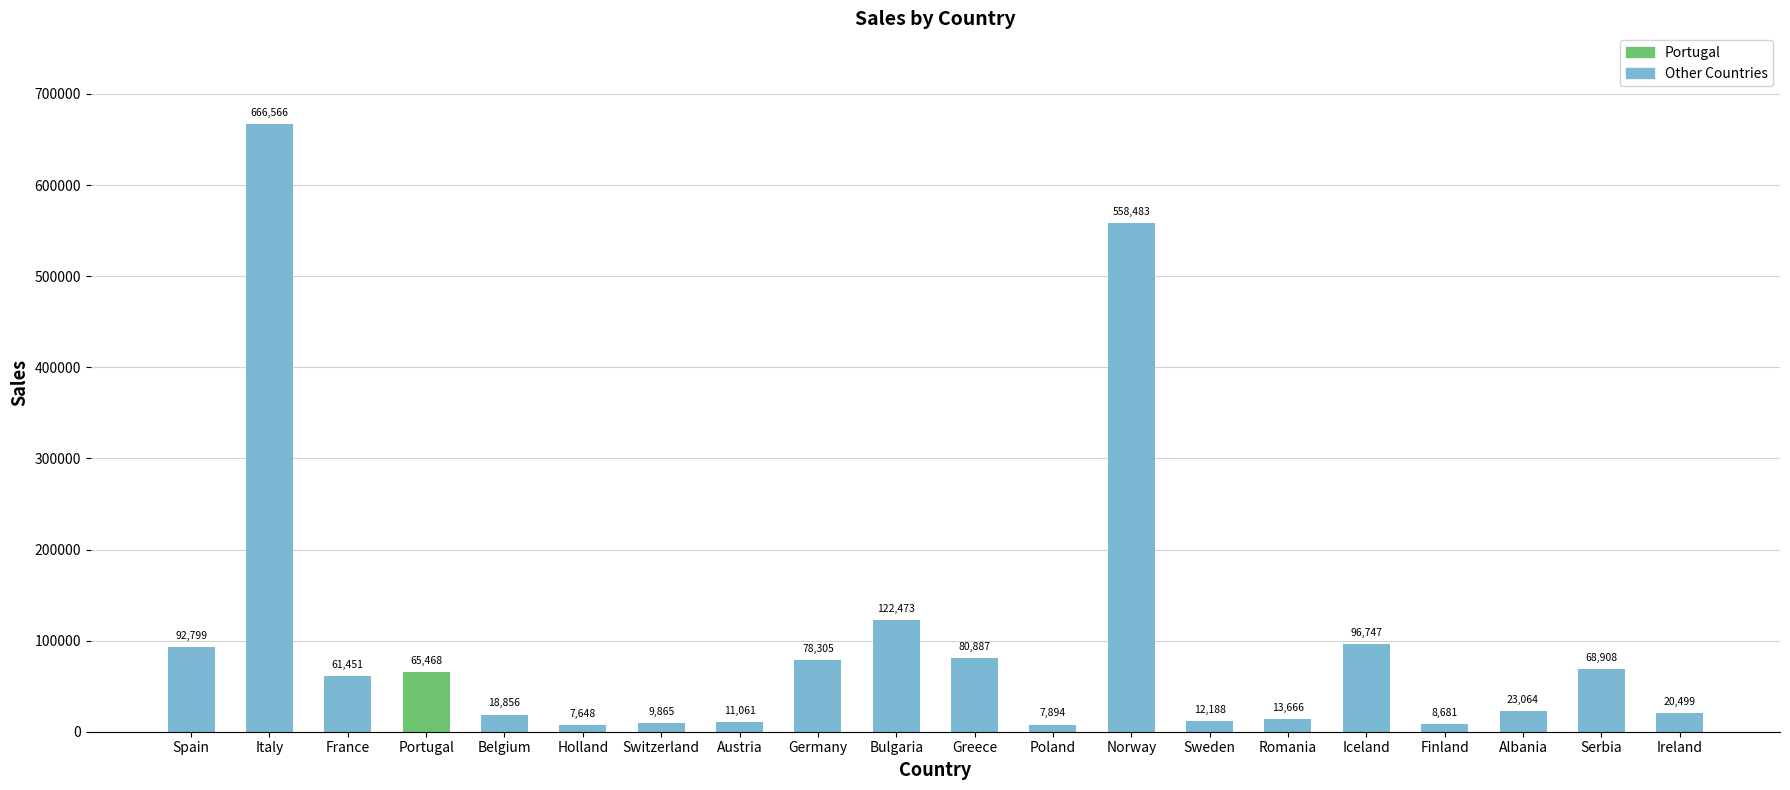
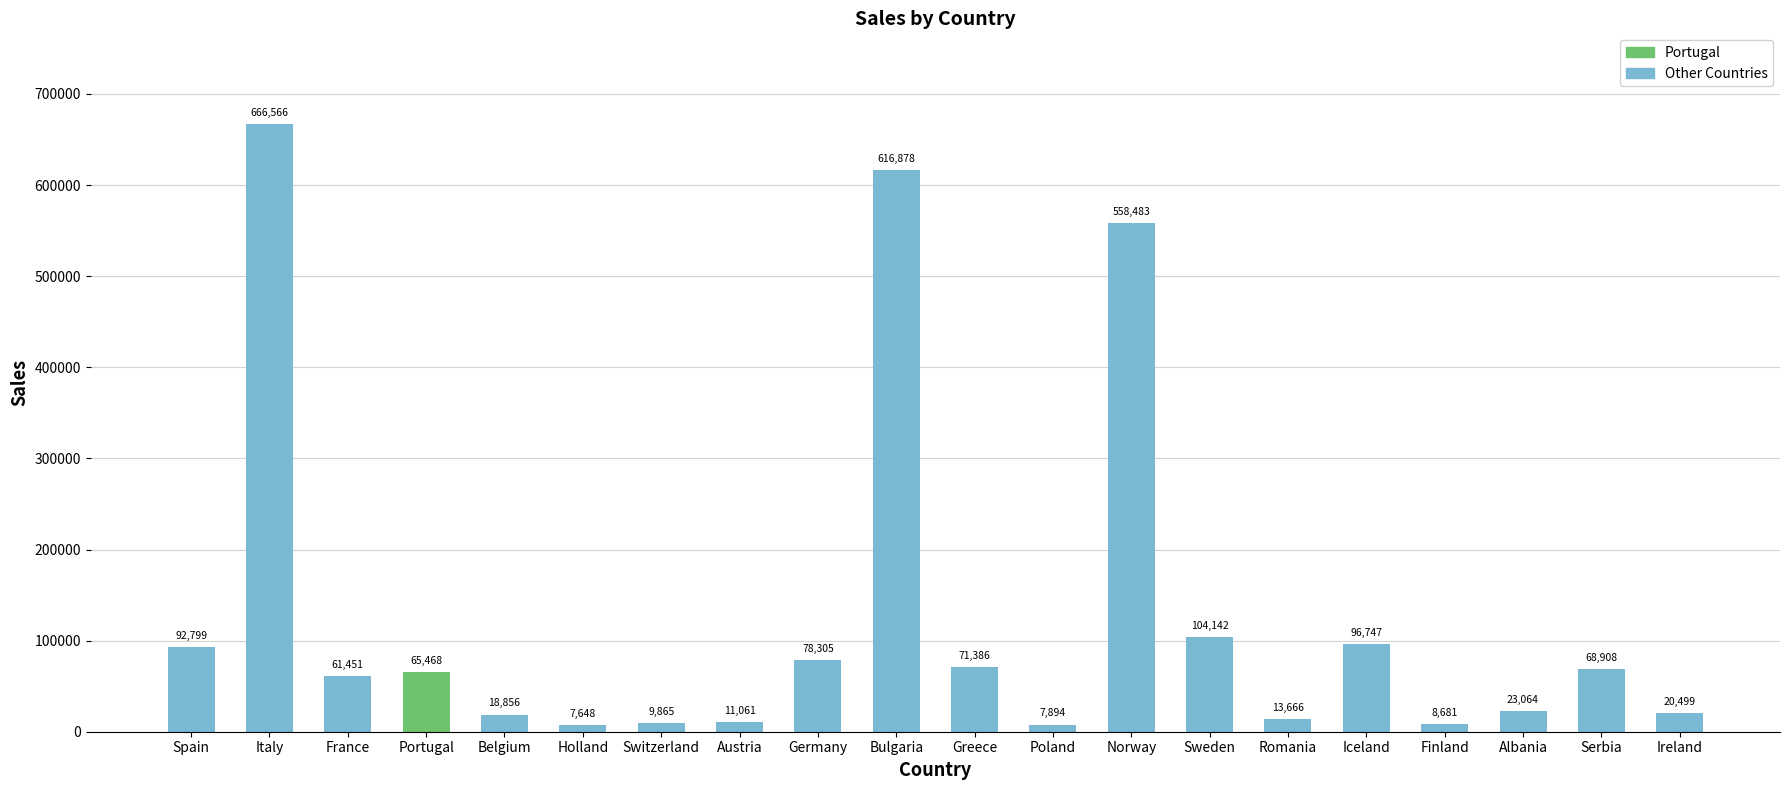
Bulgaria: 122,473 -> 616,878
Greece: 80,887 -> 71,386
Sweden: 12,188 -> 104,142
